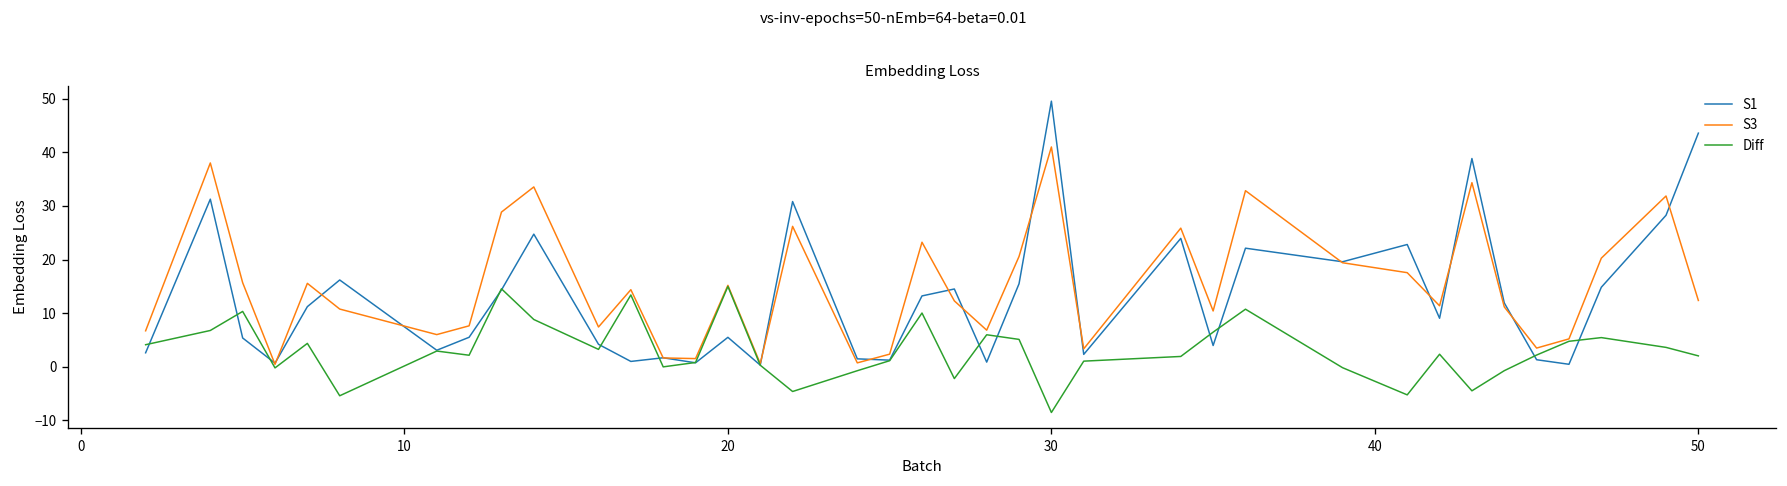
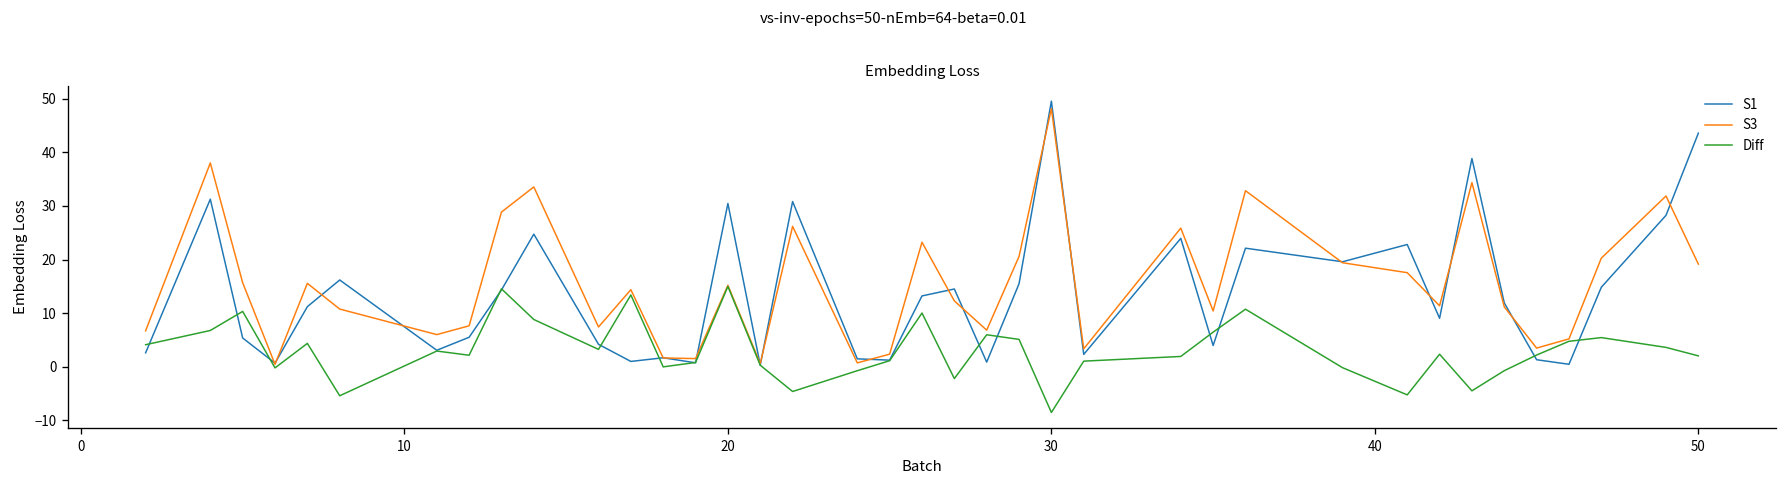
S1, 20: 5 -> 30
S3, 30: 41 -> 48
S3, 50: 12 -> 19
